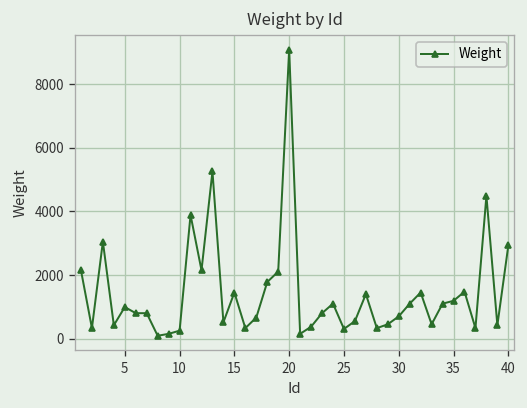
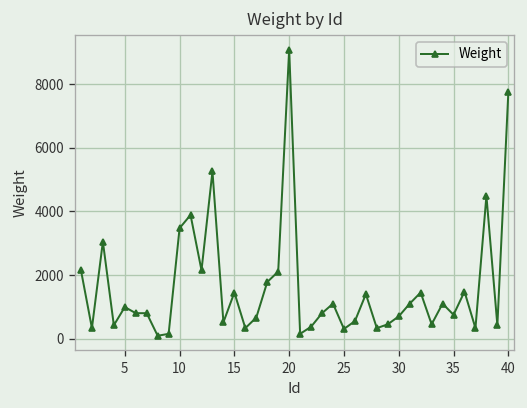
10: 300 -> 3500
35: 1200 -> 800
40: 2900 -> 7700
